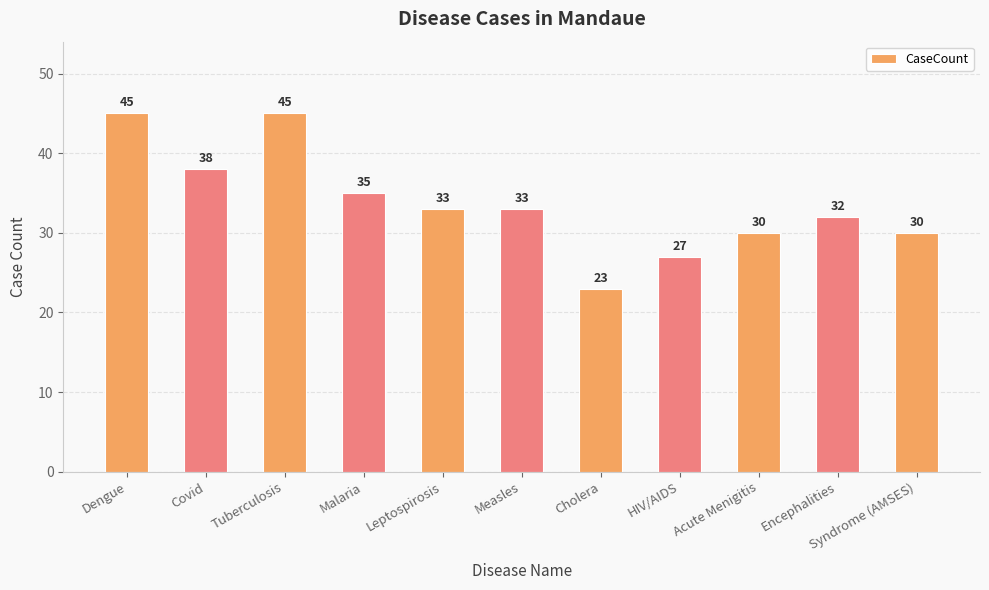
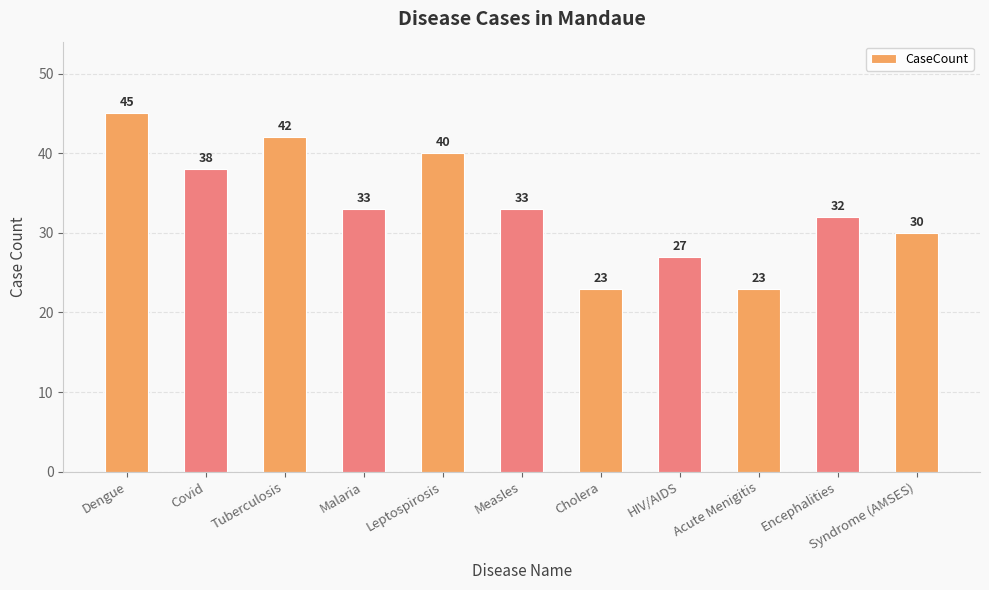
Tuberculosis: 45 -> 42
Malaria: 35 -> 33
Leptospirosis: 33 -> 40
Acute Menigitis: 30 -> 23
